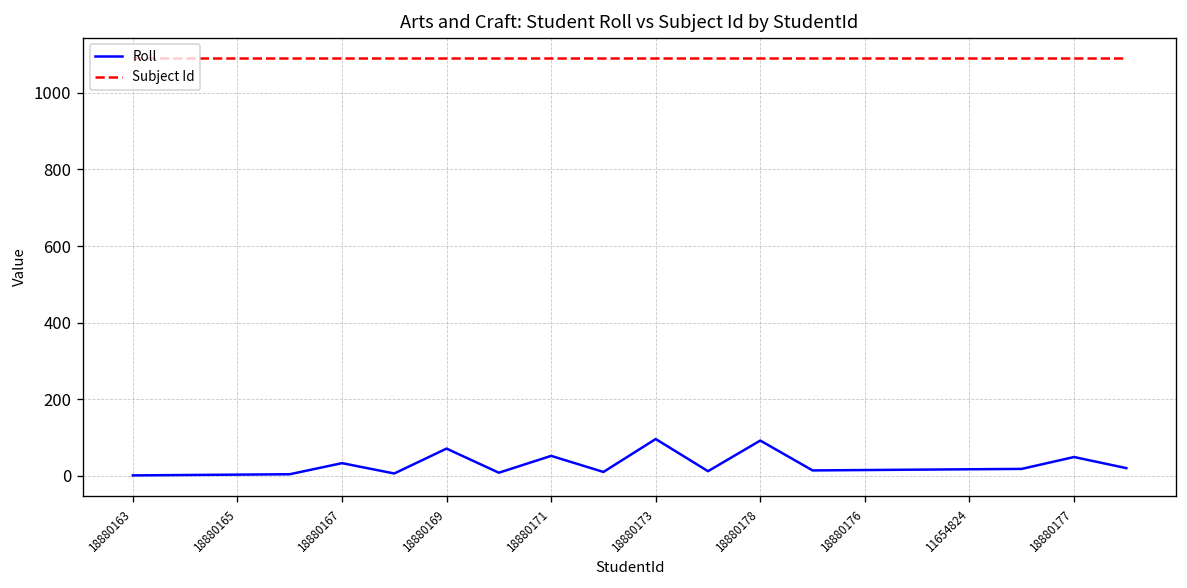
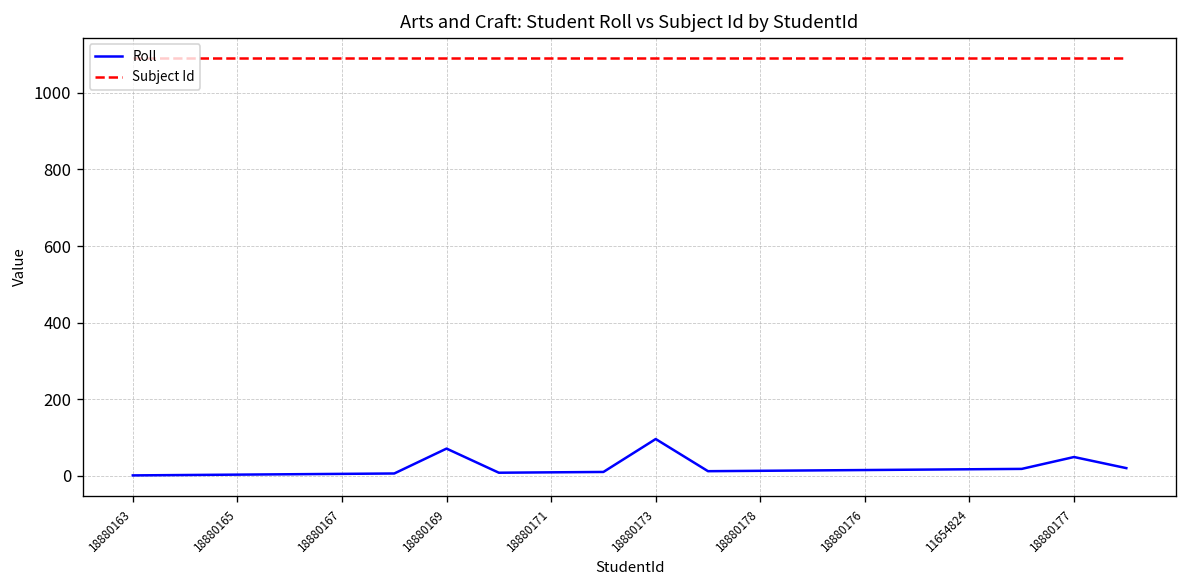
Roll, 18880167: 30 -> 10
Roll, 18880171: 50 -> 10
Roll, 18880178: 90 -> 10
